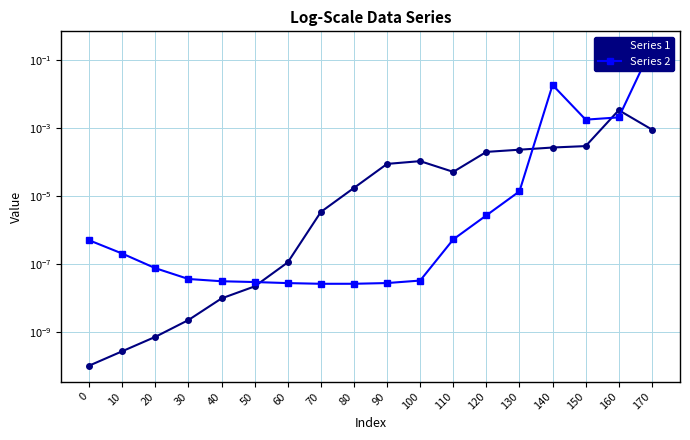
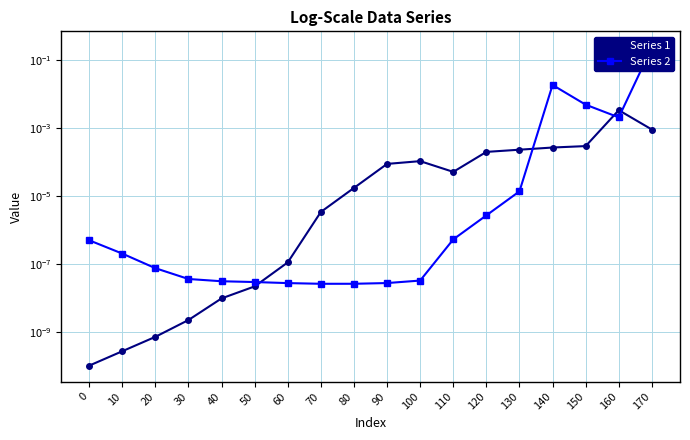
Series 2, 150: 0.002 -> 0.005
